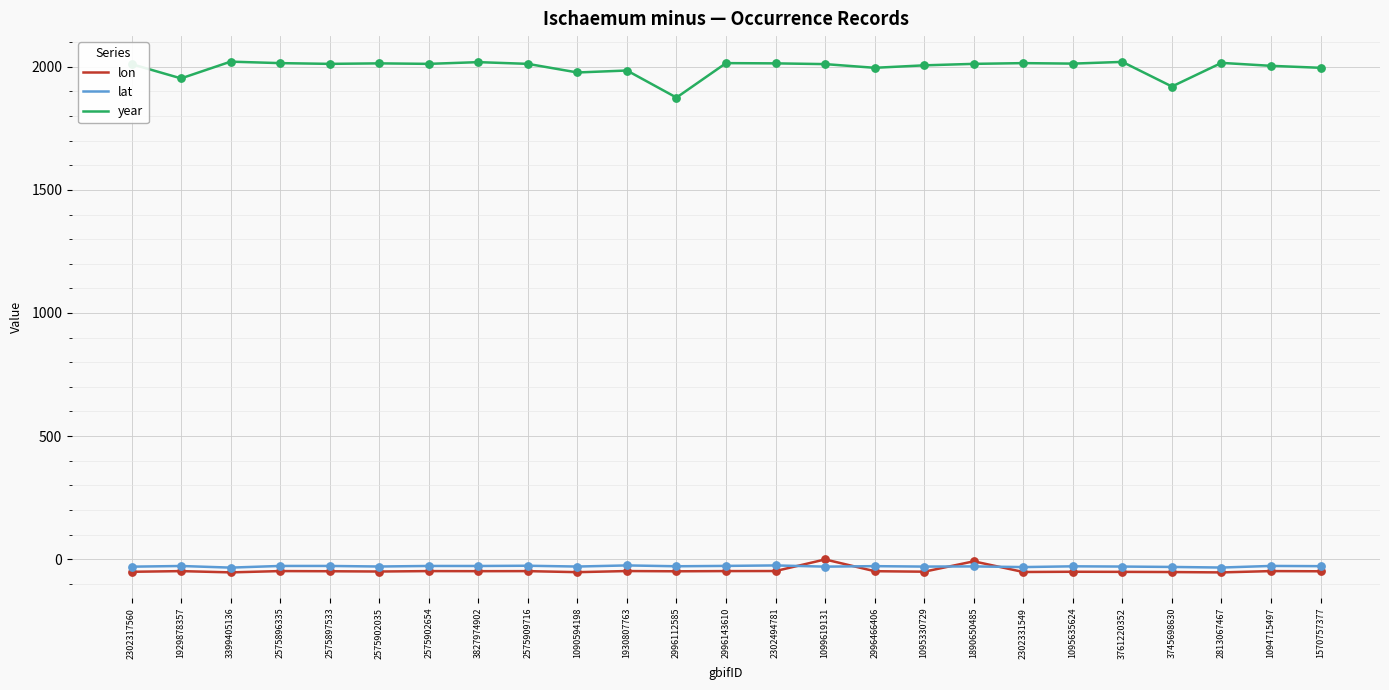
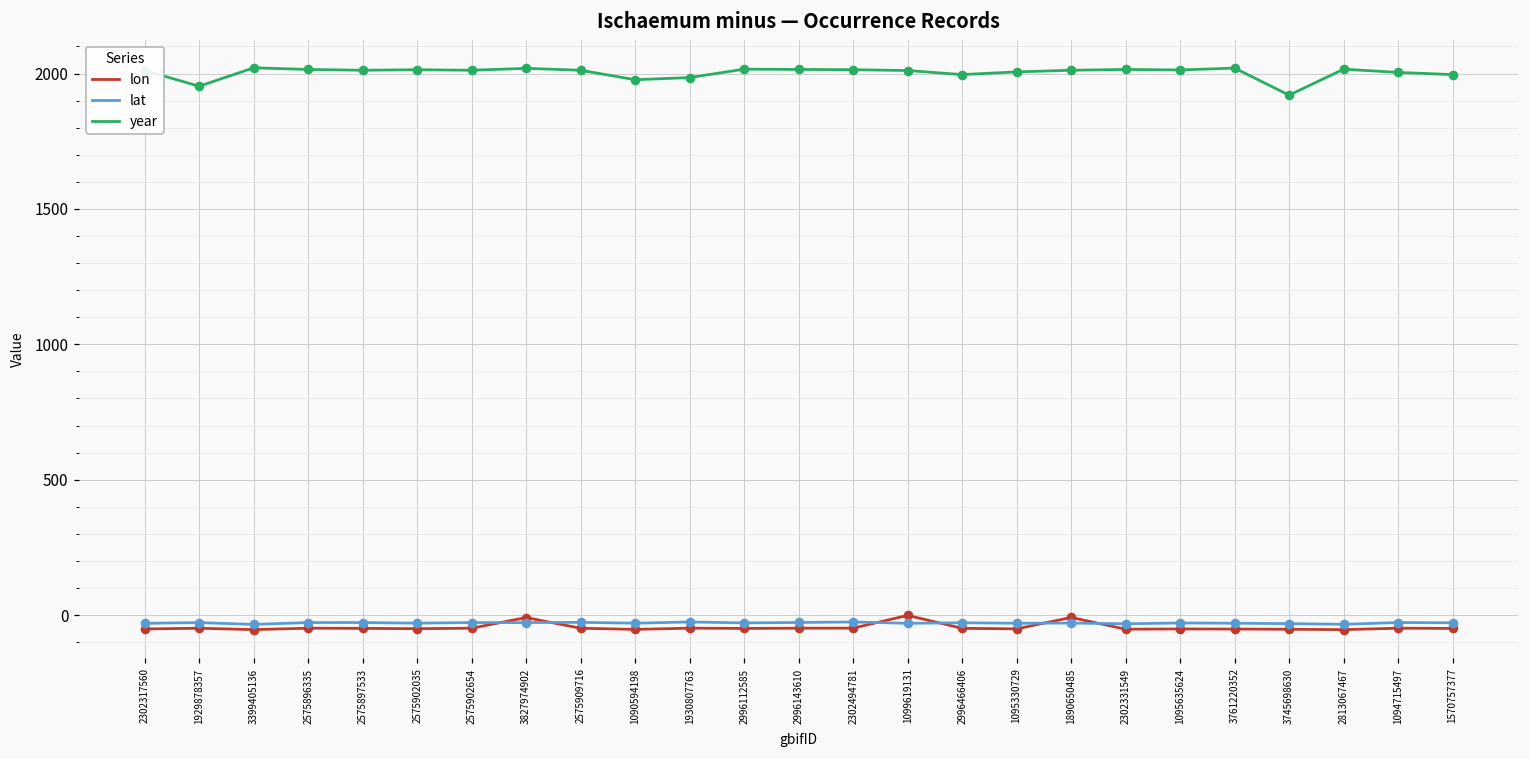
lon, 3827974902: -50 -> -10
year, 2996112585: 1880 -> 2020
